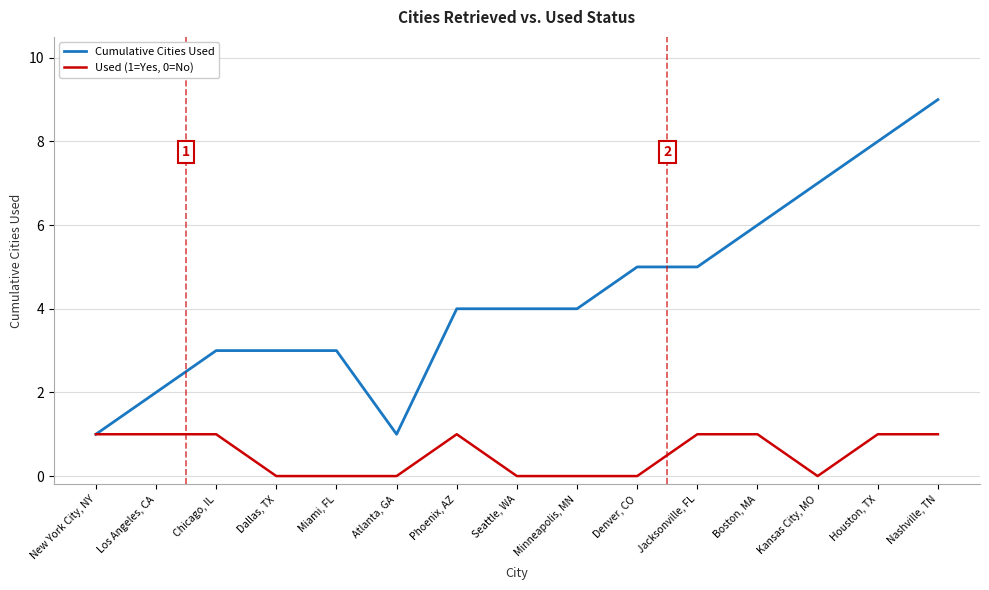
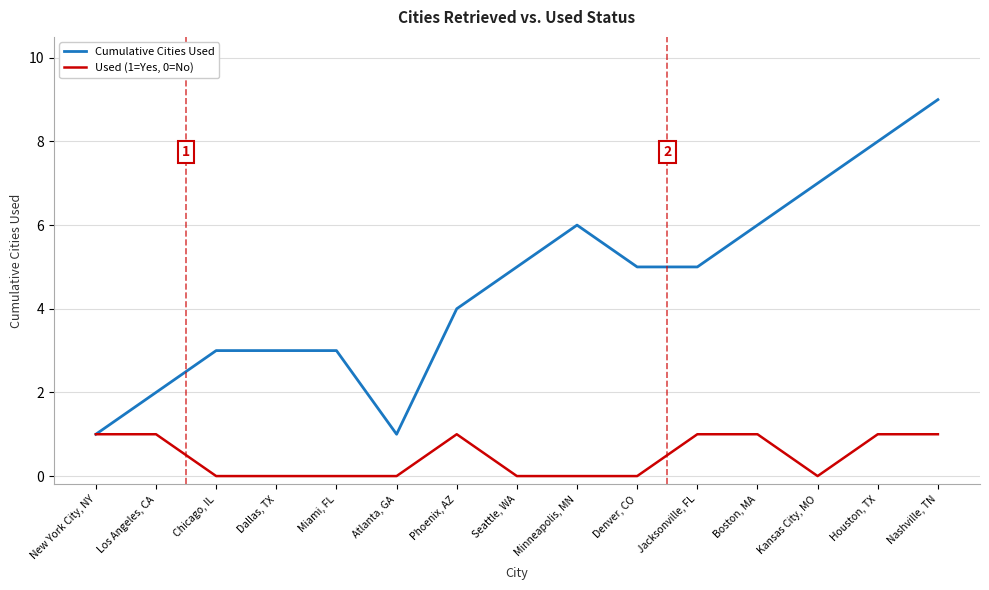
Used (1=Yes, 0=No), Chicago, IL: 1 -> 0
Cumulative Cities Used, Seattle, WA: 4 -> 5
Cumulative Cities Used, Minneapolis, MN: 4 -> 6
